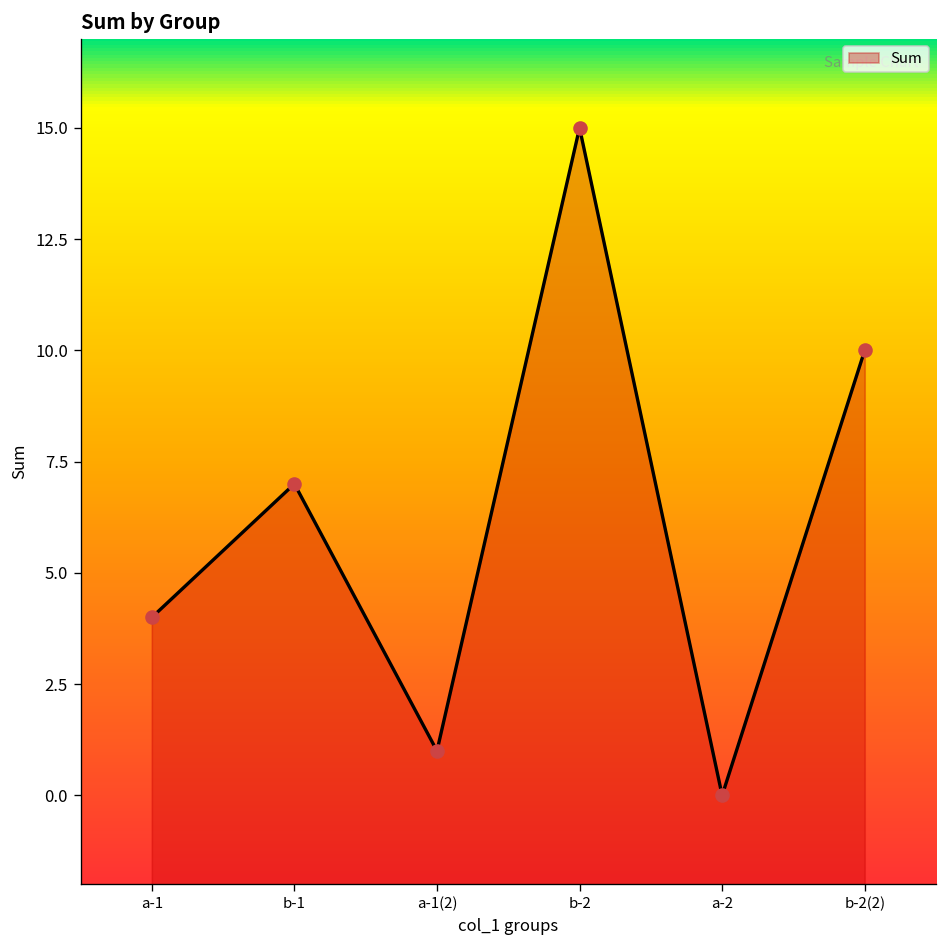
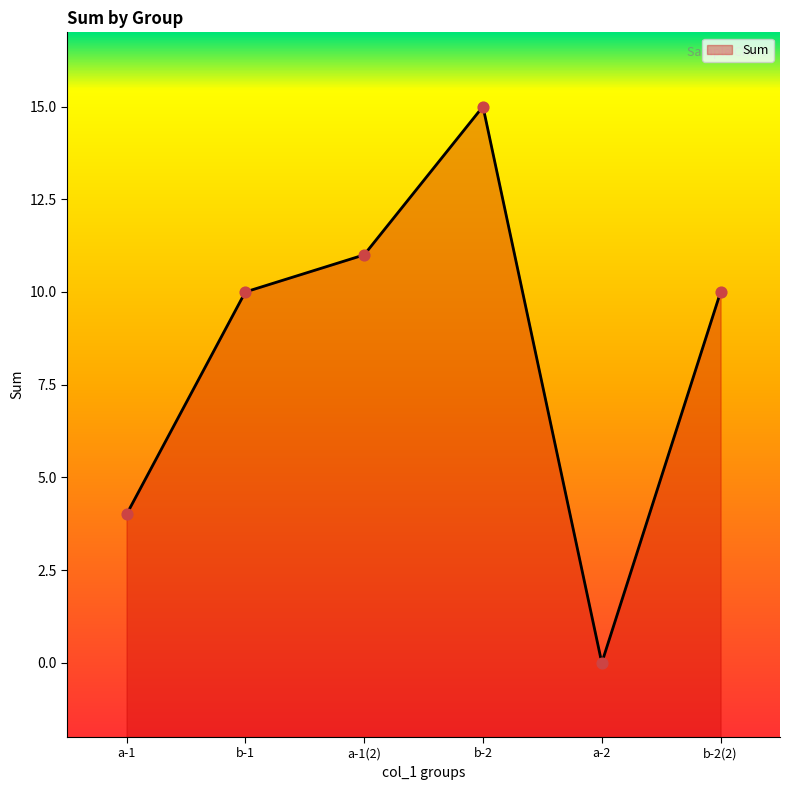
b-1: 7 -> 10
a-1(2): 1 -> 11
